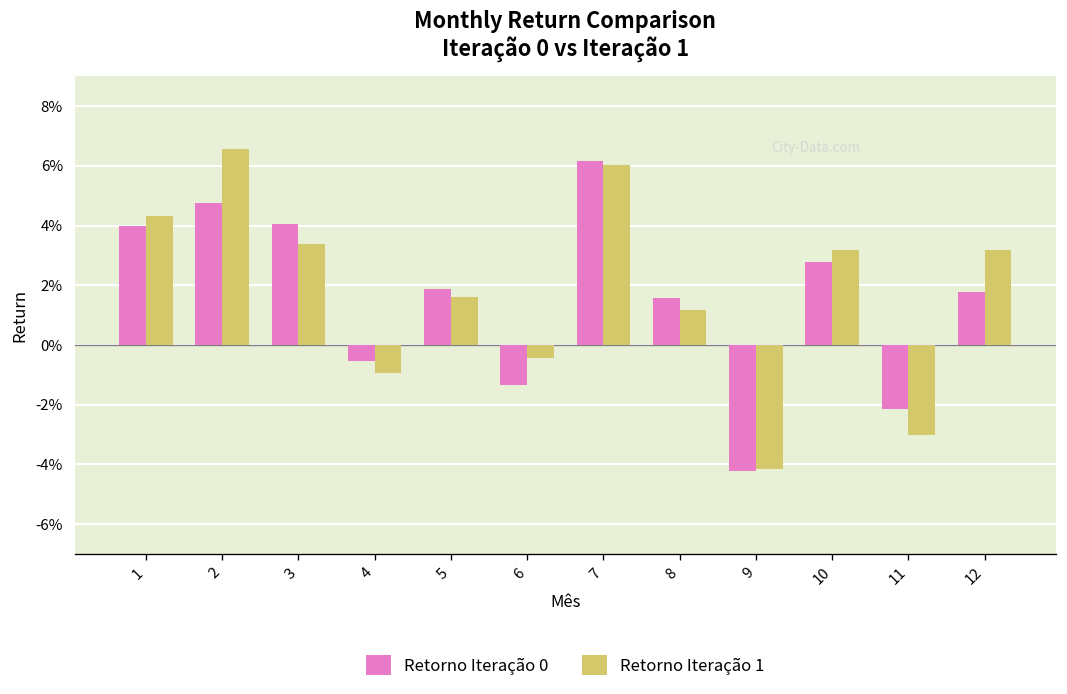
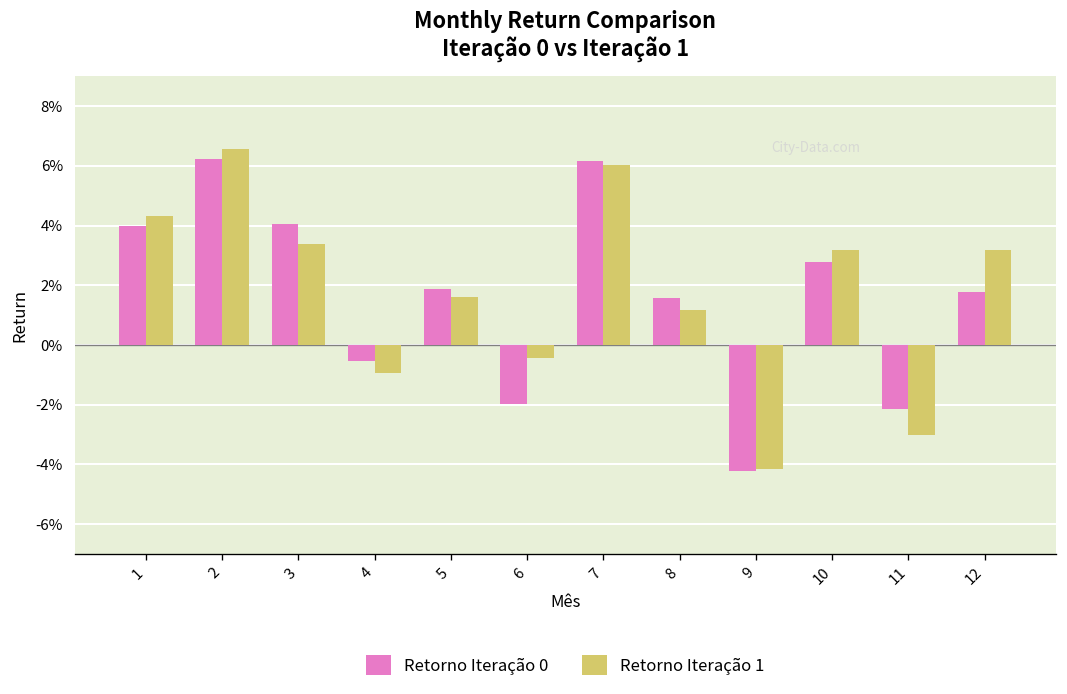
Retorno Iteração 0, 2: 4.7% -> 6.2%
Retorno Iteração 0, 6: -1.4% -> -2.0%
